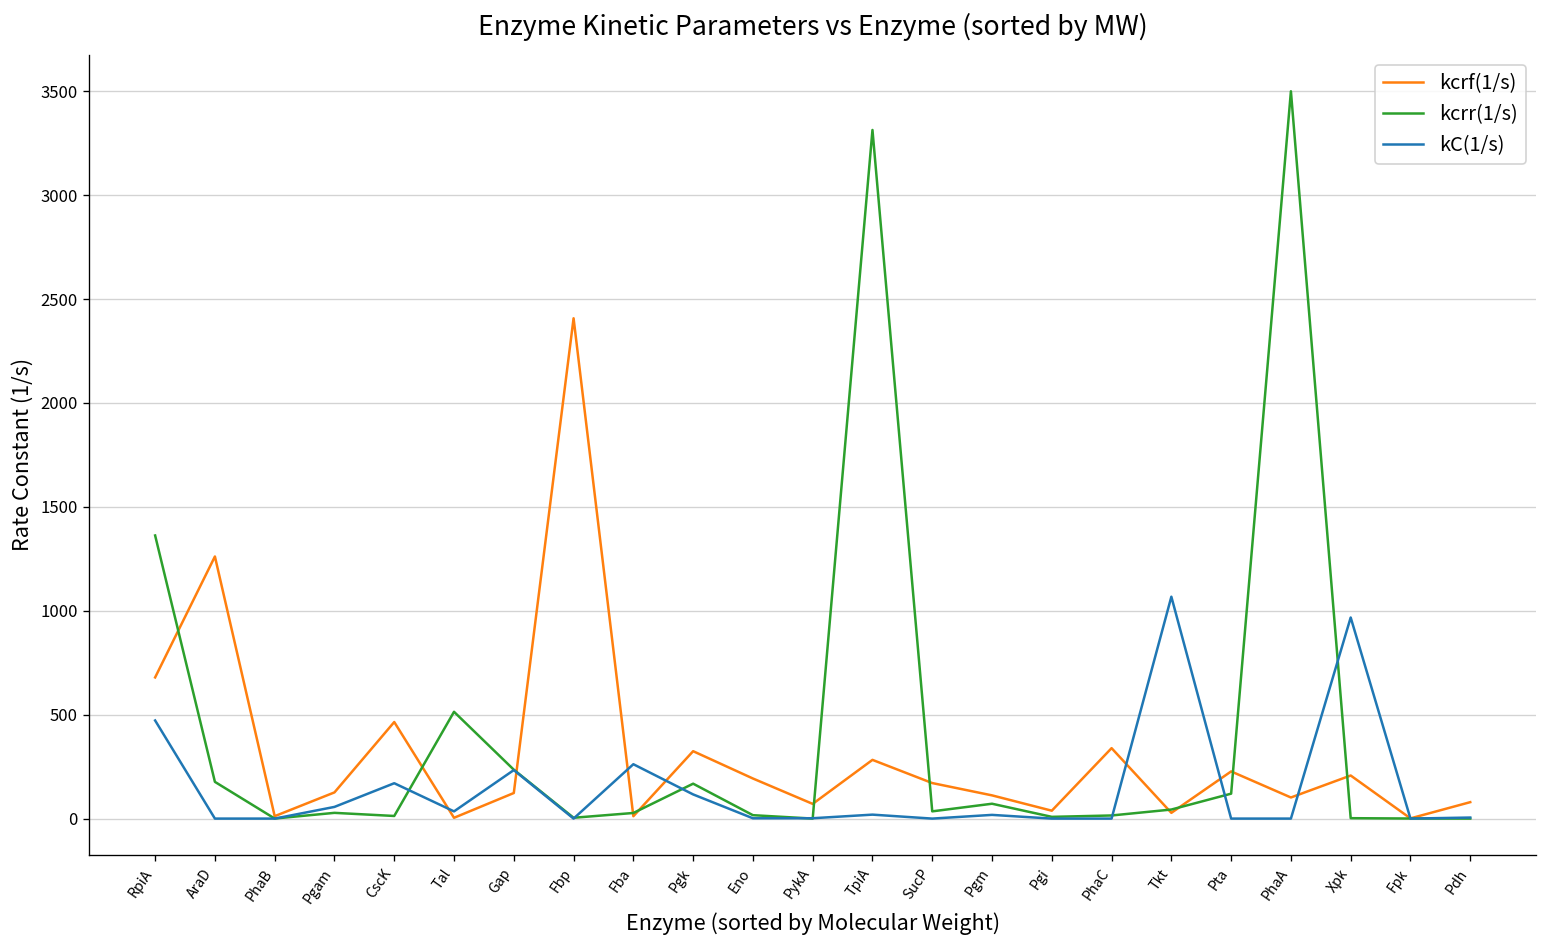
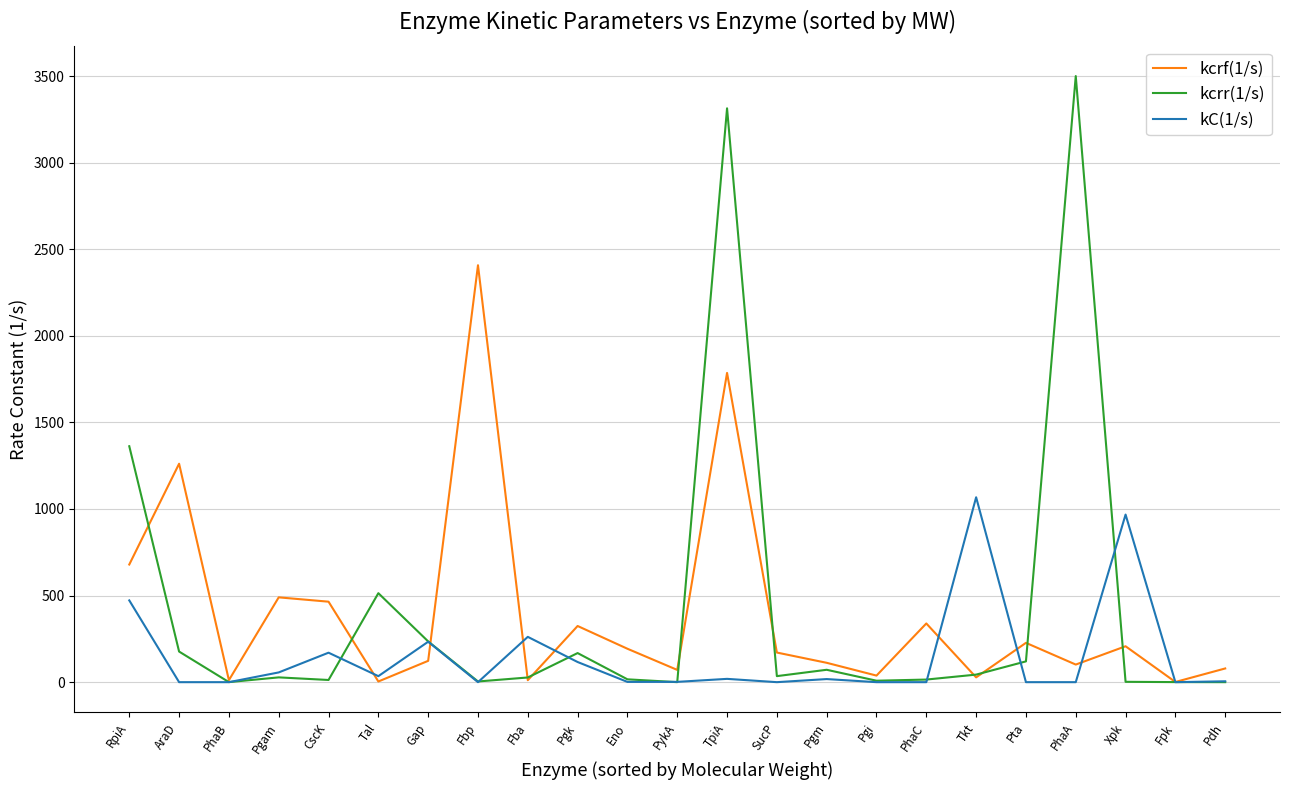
kcrf(1/s), Pgam: 130 -> 490
kcrf(1/s), TpiA: 280 -> 1790
